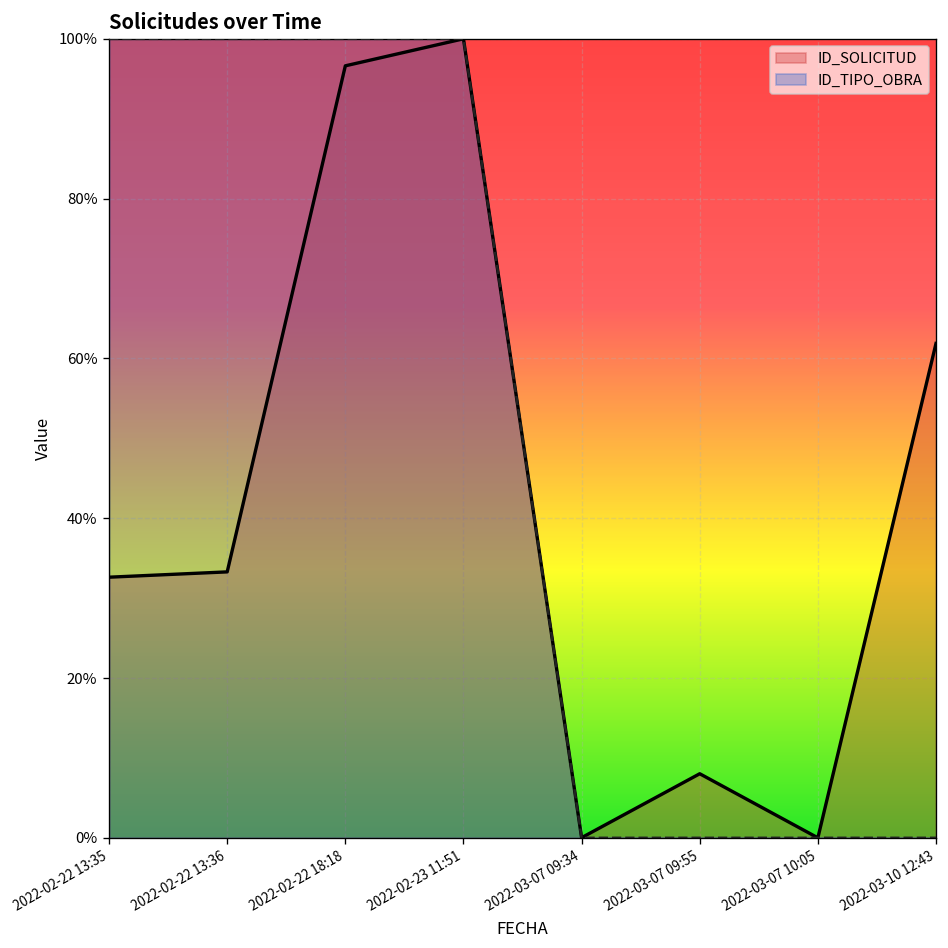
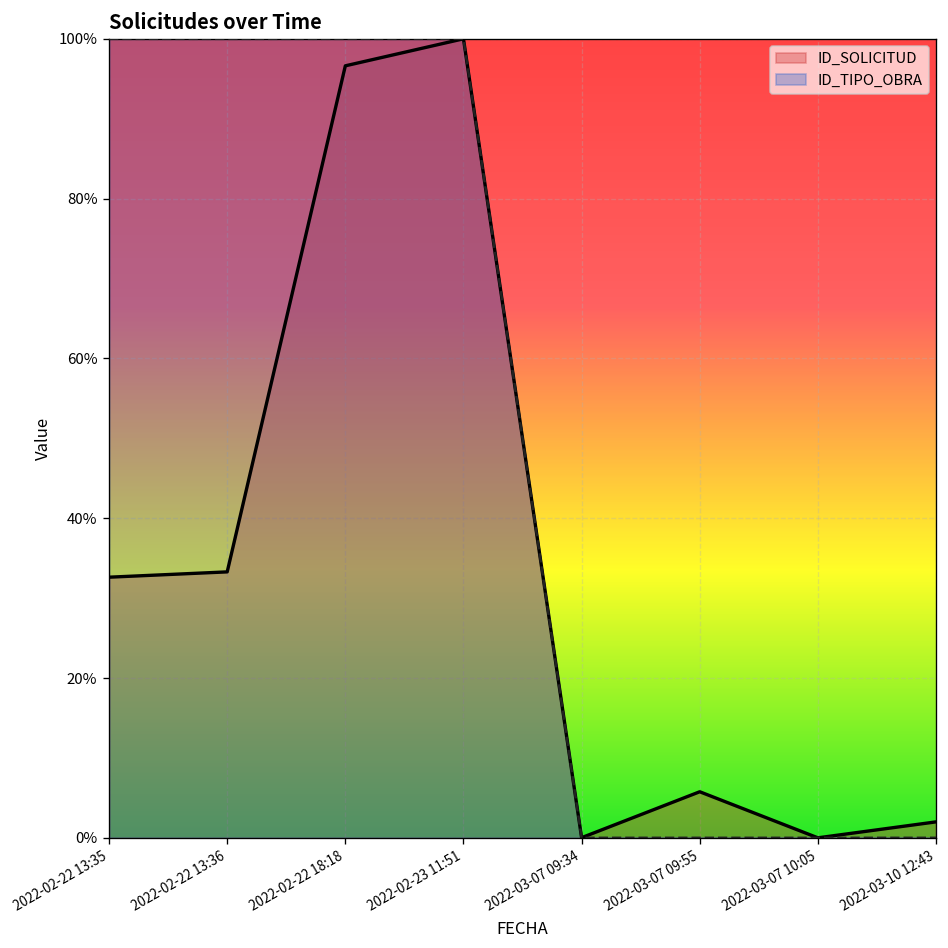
ID_SOLICITUD, 2022-03-07 09:55: 8% -> 6%
ID_SOLICITUD, 2022-03-10 12:43: 62% -> 2%
